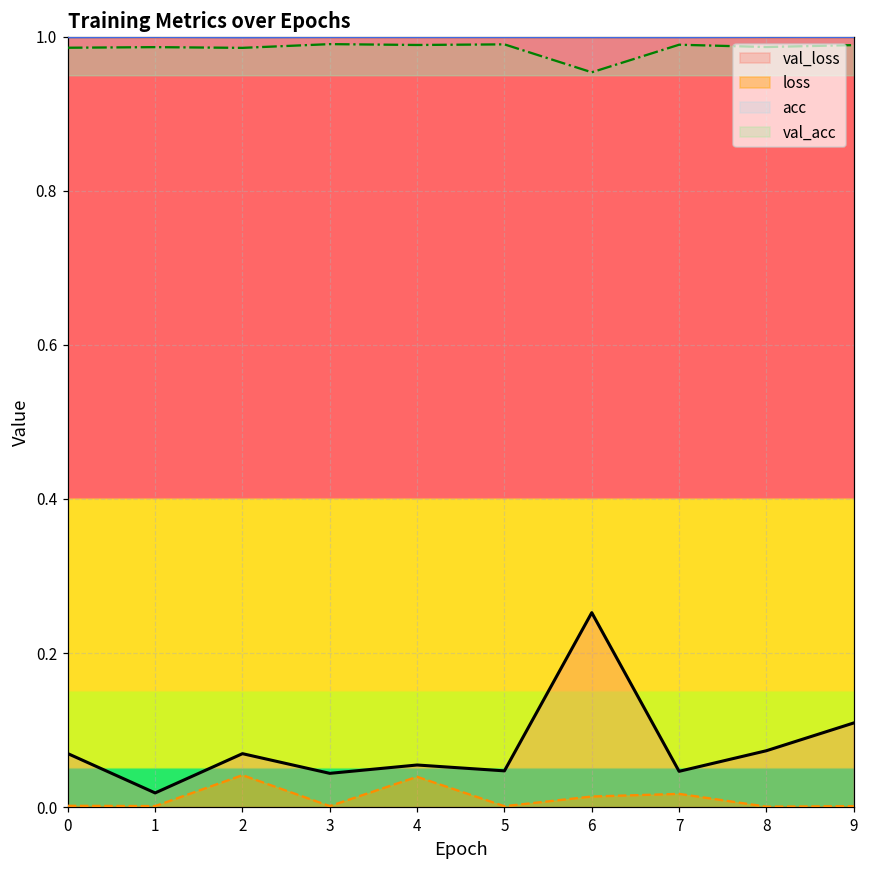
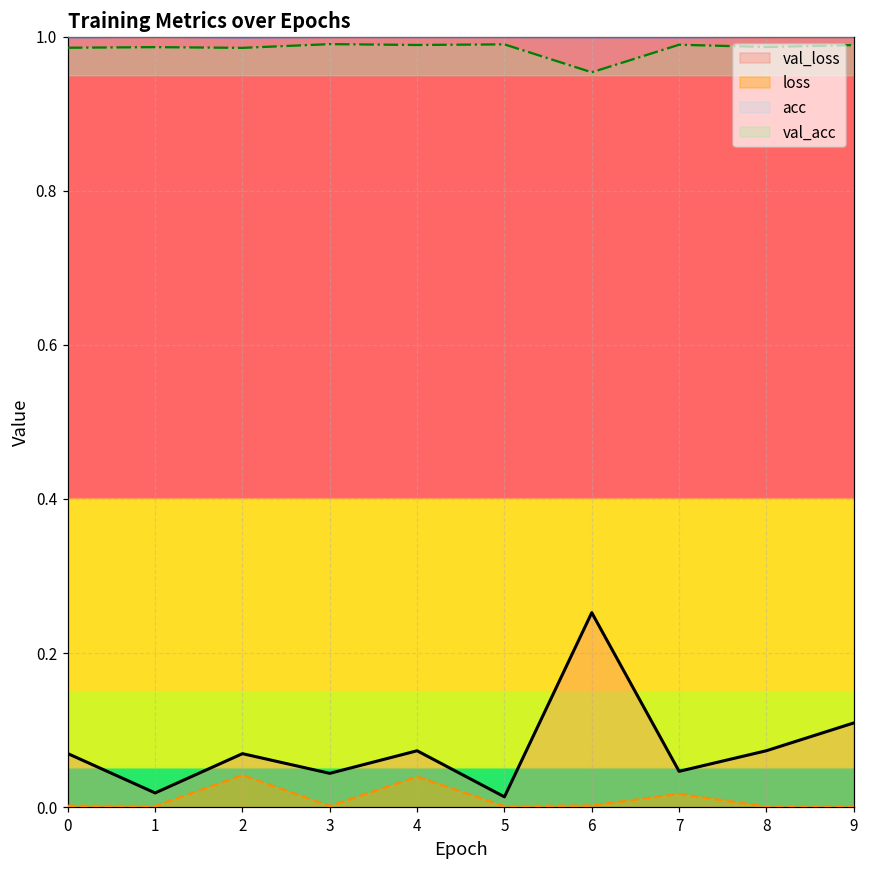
val_loss, 4: 0.05 -> 0.07
val_loss, 5: 0.05 -> 0.01
loss, 6: 0.01 -> 0.00
